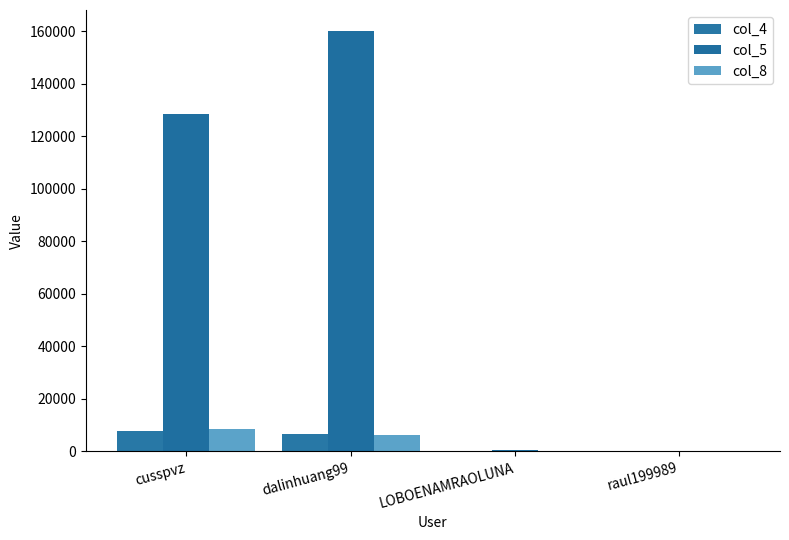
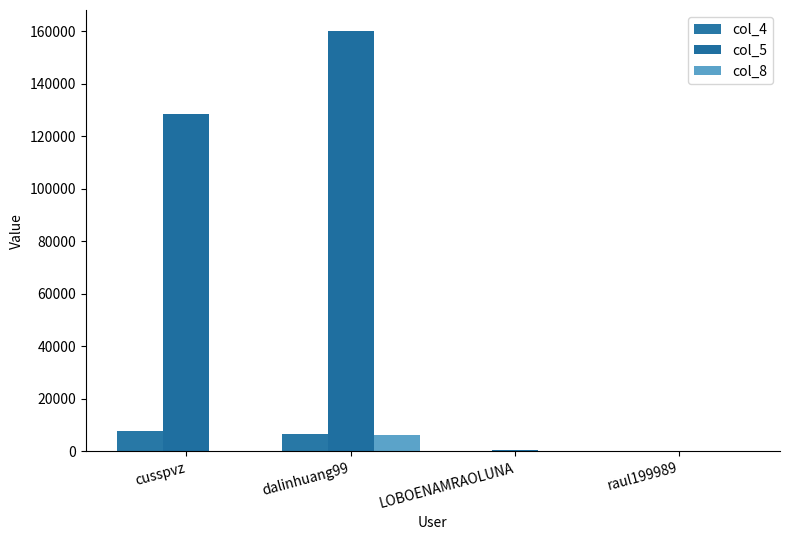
col_8, cusspvz: 9000 -> 0
